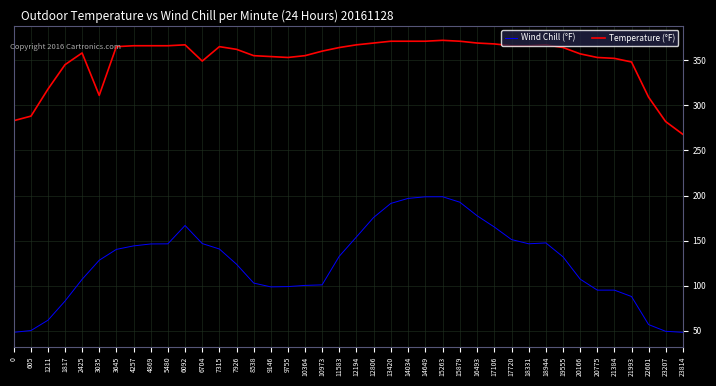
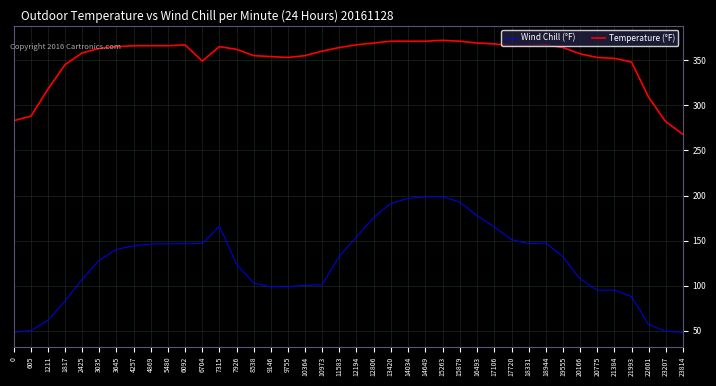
Temperature (°F), 3035: 310 -> 360
Wind Chill (°F), 6092: 170 -> 150
Wind Chill (°F), 7315: 140 -> 170
